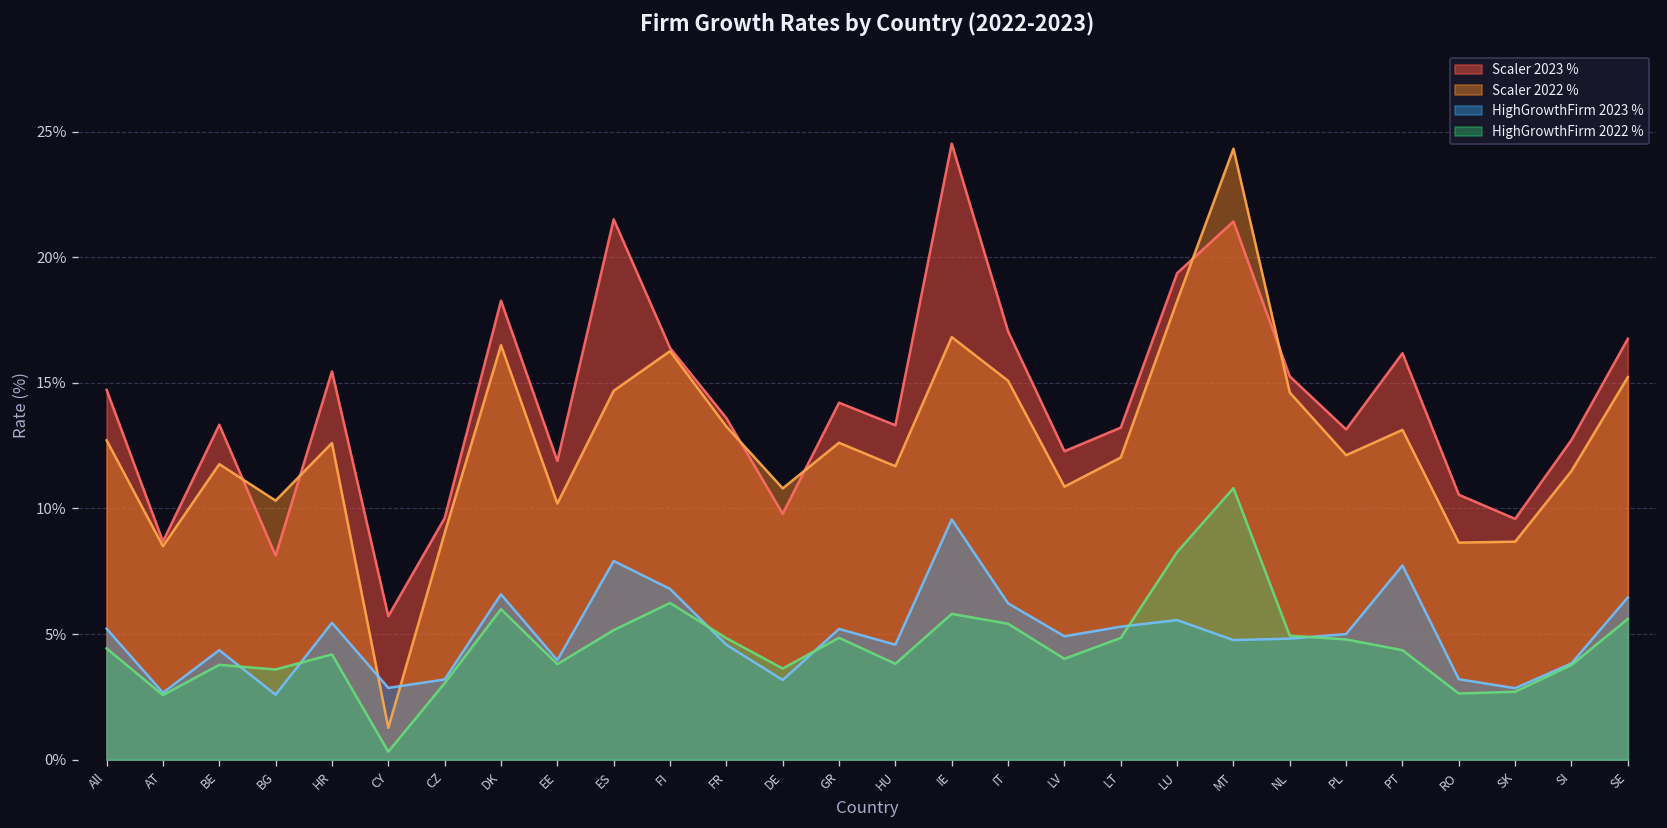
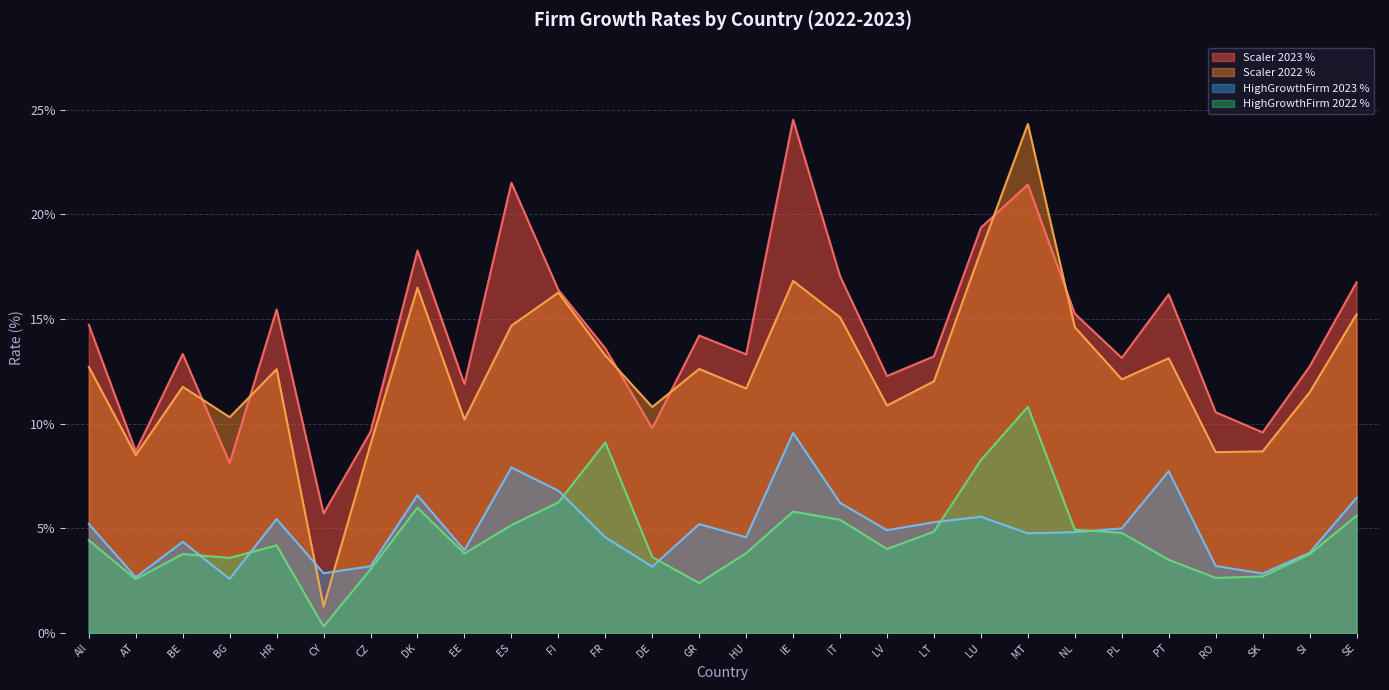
HighGrowthFirm 2022 %, FR: 4.8% -> 9.1%
HighGrowthFirm 2022 %, GR: 4.9% -> 2.4%
HighGrowthFirm 2022 %, PT: 4.4% -> 3.5%
